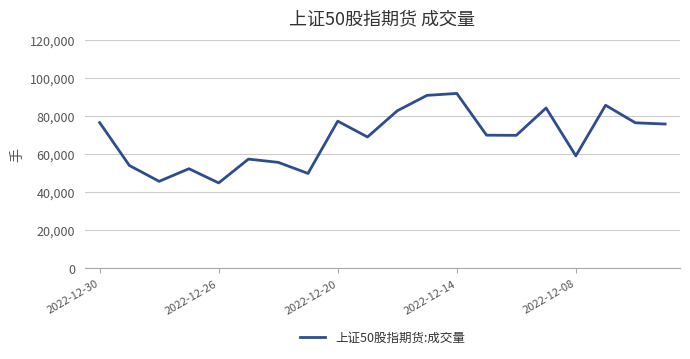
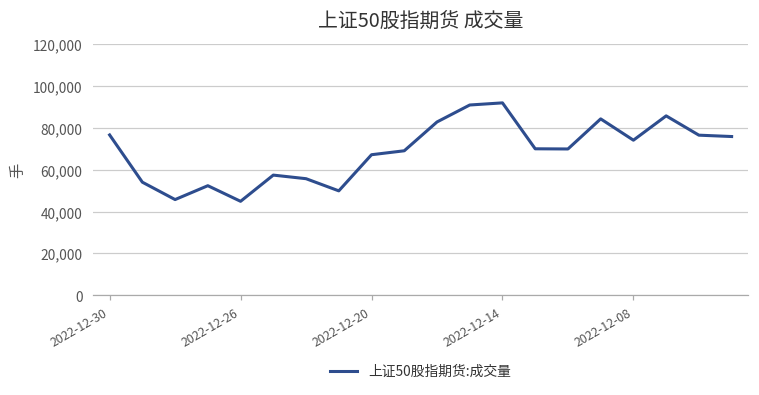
2022-12-20: 77,000 -> 67,000
2022-12-08: 59,000 -> 74,000
